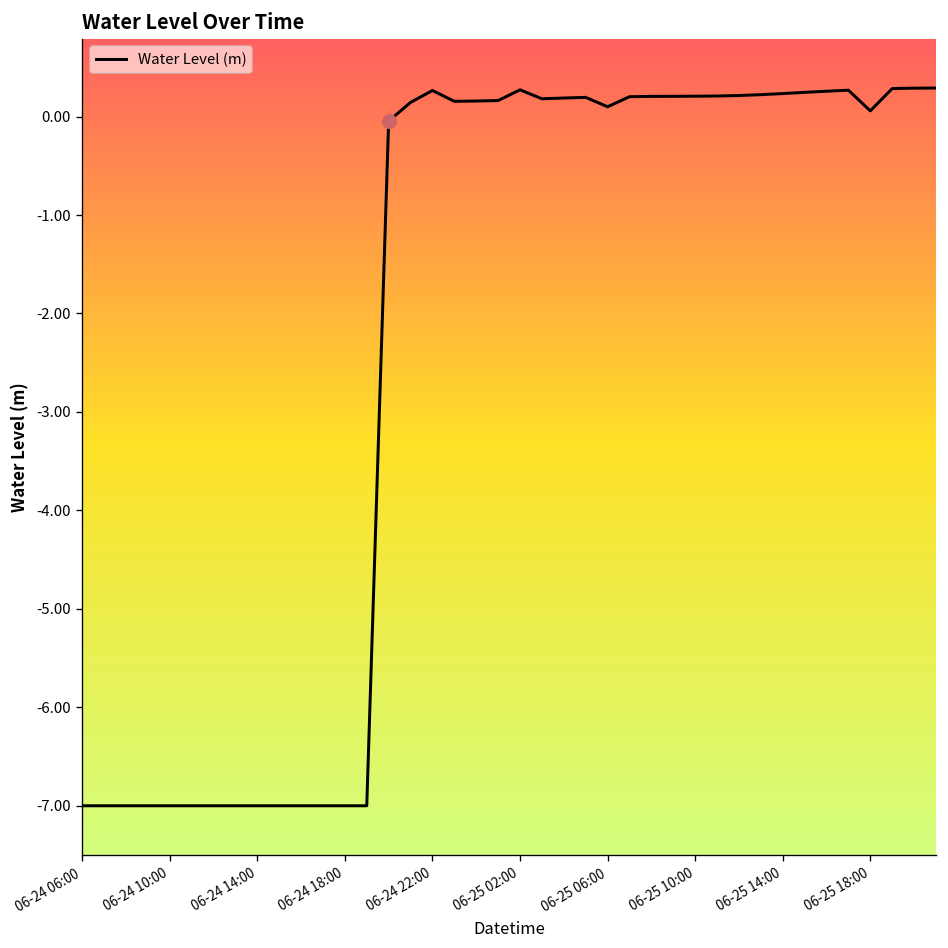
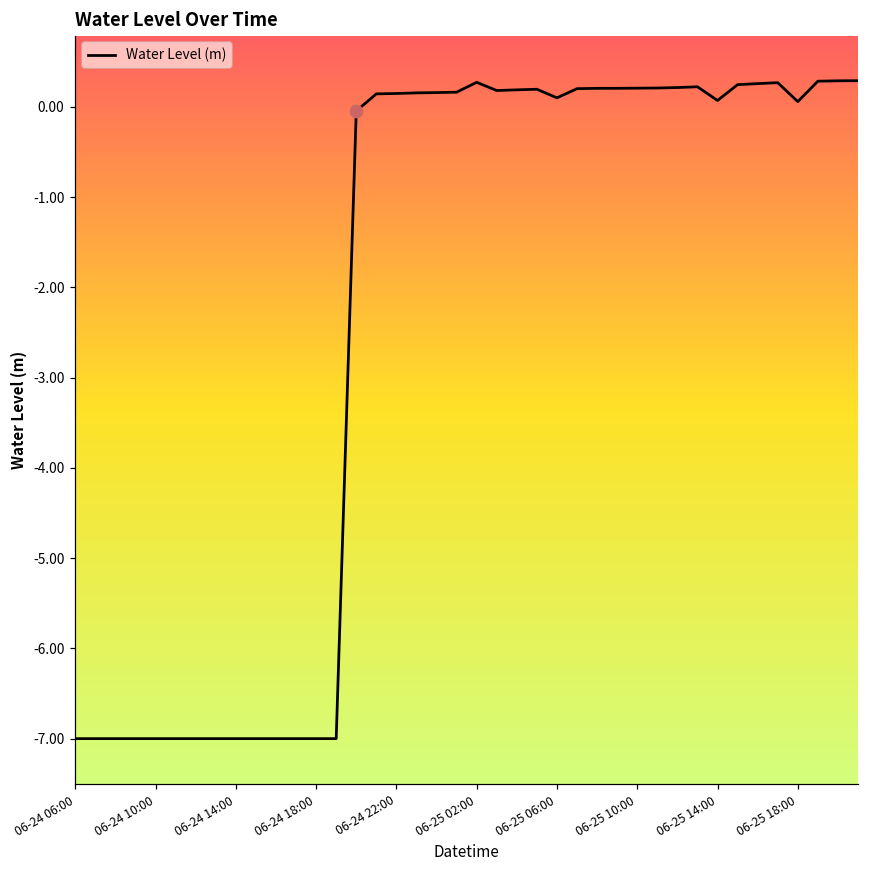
Water Level (m), 06-24 22:00: 0.3 -> 0.1
Water Level (m), 06-25 14:00: 0.2 -> 0.1
